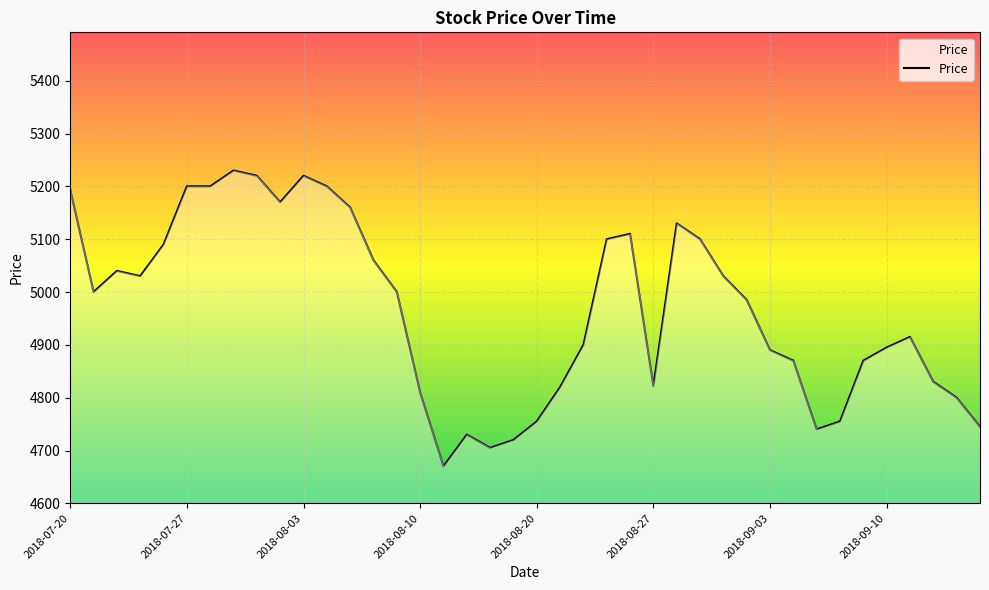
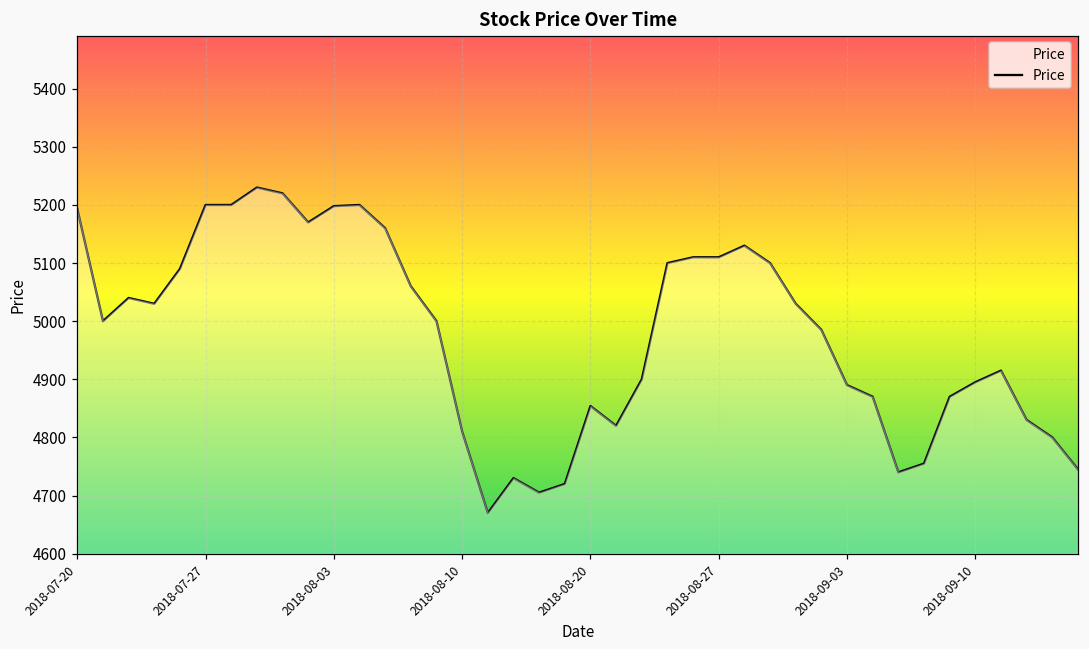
2018-08-03: 5220 -> 5200
2018-08-20: 4760 -> 4850
2018-08-27: 4820 -> 5110
